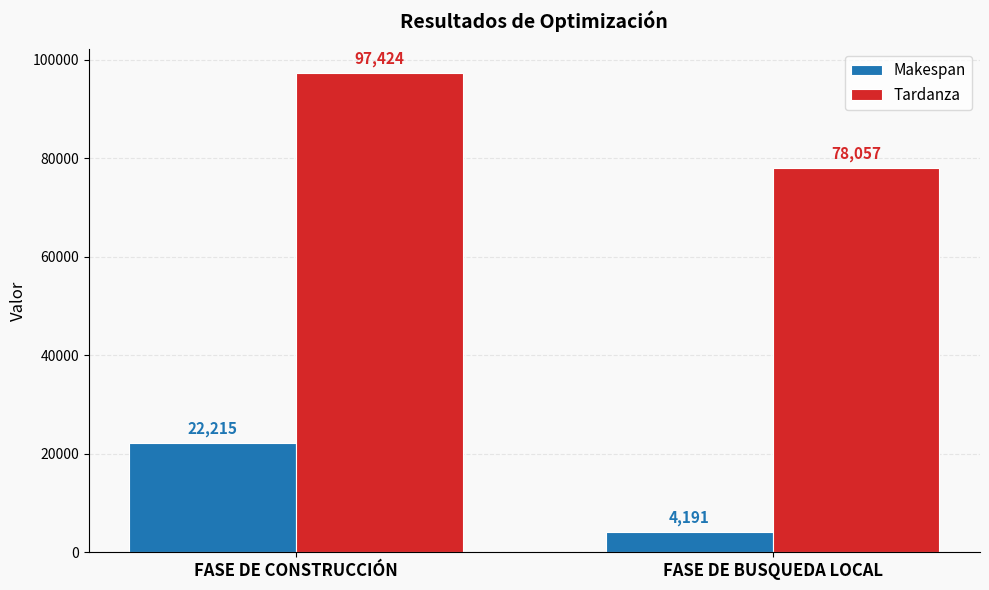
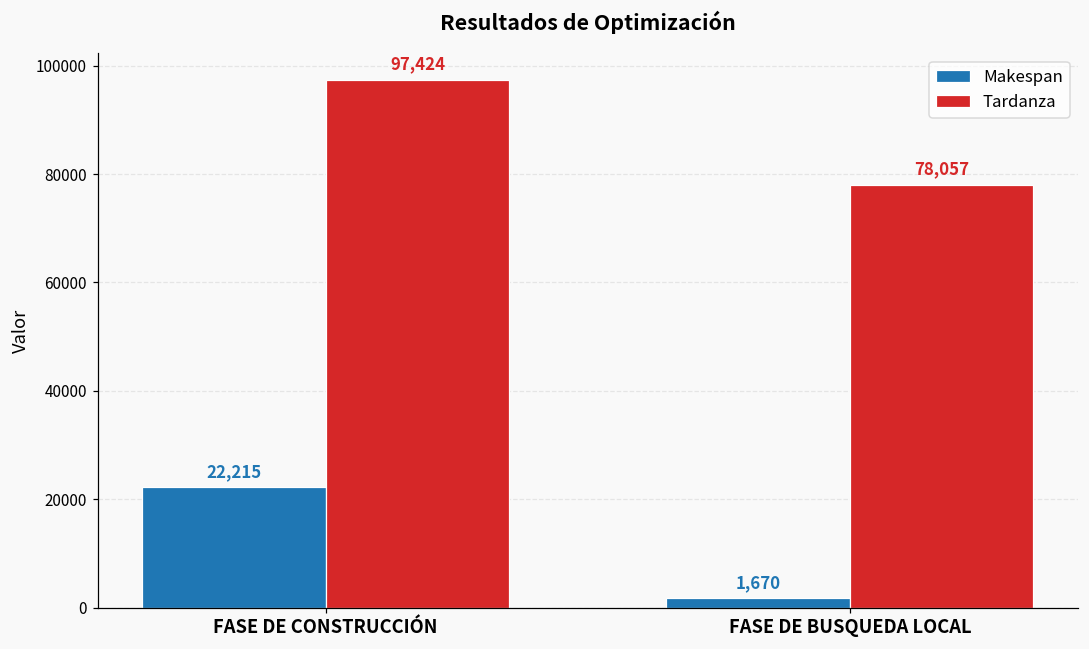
Makespan, FASE DE BUSQUEDA LOCAL: 4,191 -> 1,670
